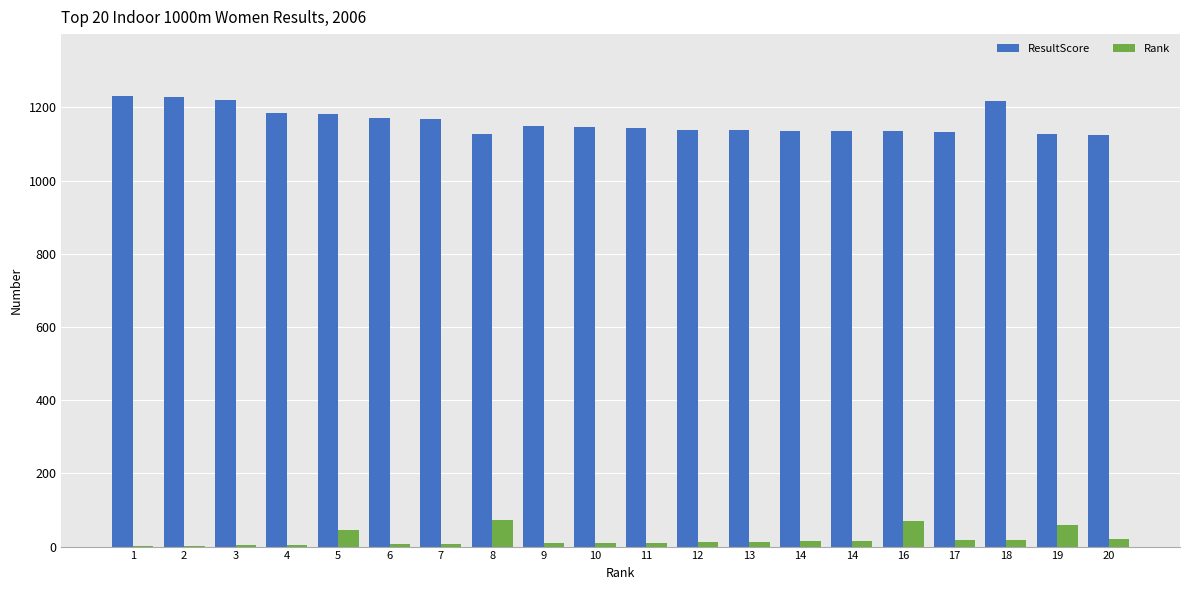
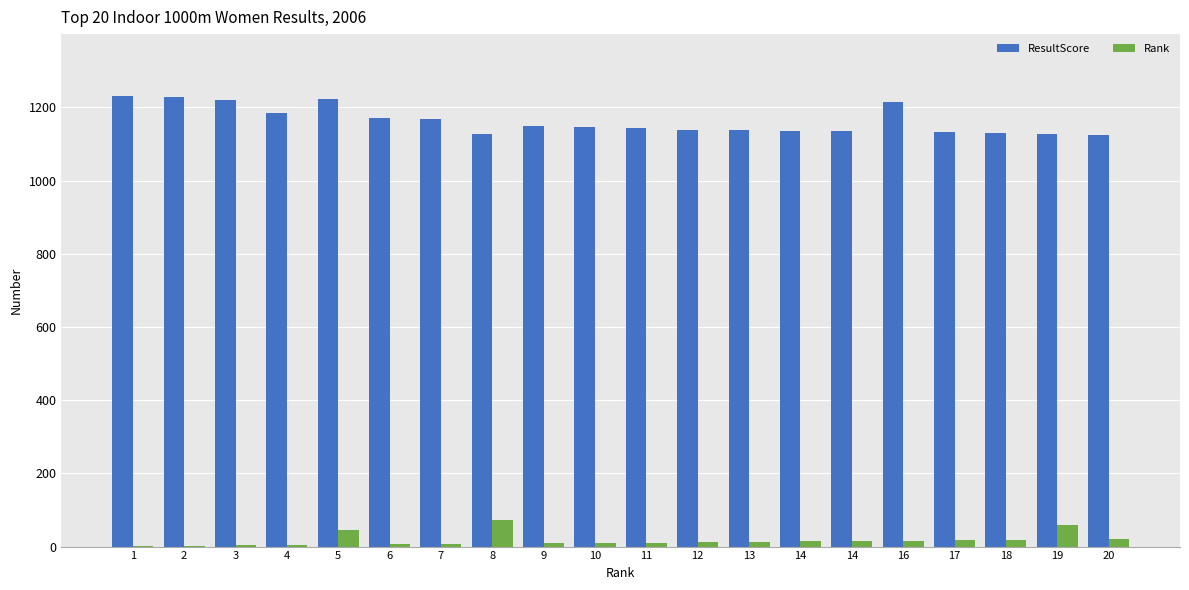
ResultScore, 5: 1180 -> 1220
ResultScore, 16: 1130 -> 1220
Rank, 16: 70 -> 20
ResultScore, 18: 1220 -> 1130
